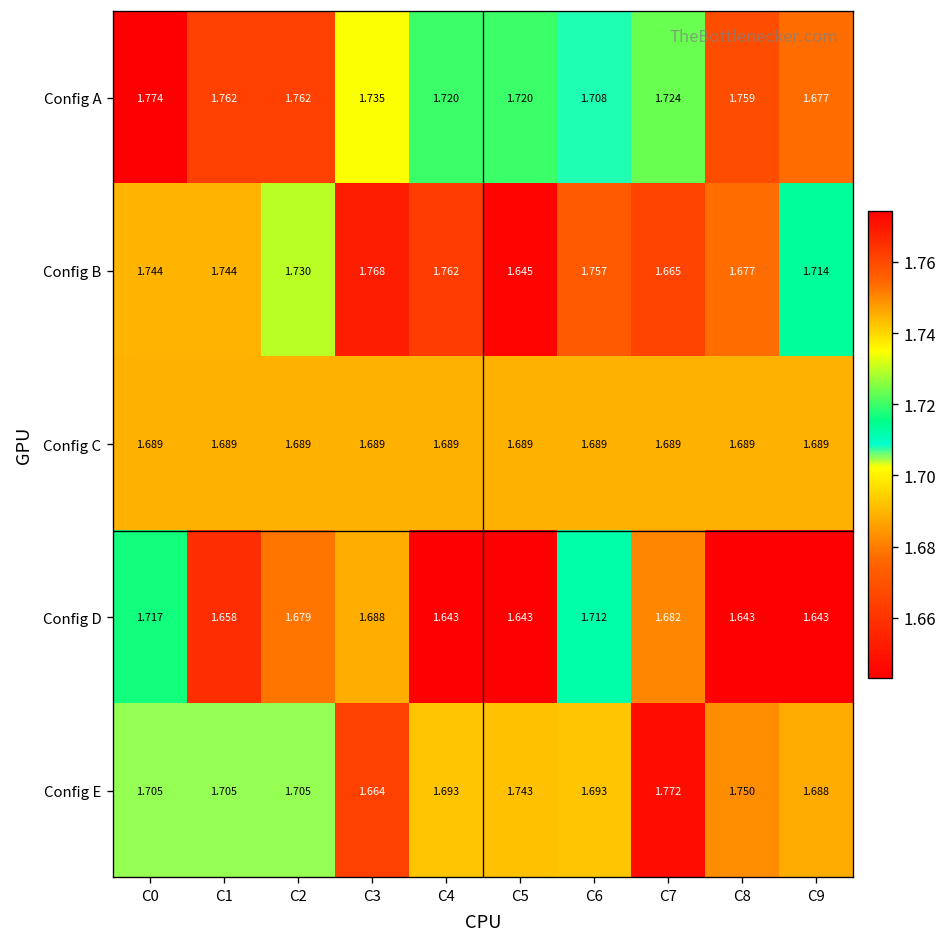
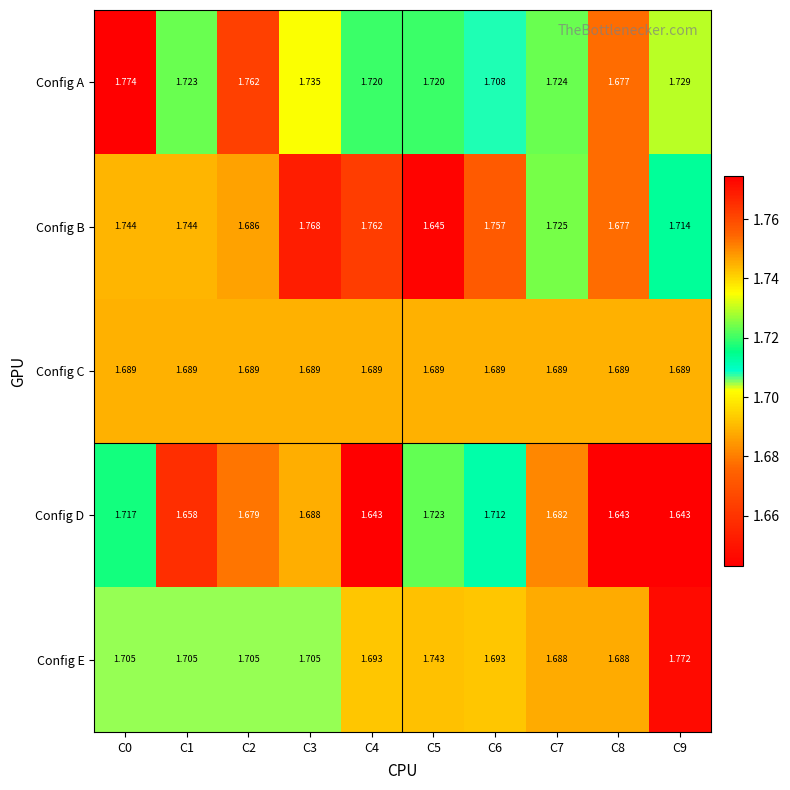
Config A, C1: 1.762 -> 1.723
Config A, C8: 1.759 -> 1.677
Config A, C9: 1.677 -> 1.729
Config B, C2: 1.730 -> 1.686
Config B, C7: 1.665 -> 1.725
Config D, C5: 1.643 -> 1.723
Config E, C3: 1.664 -> 1.705
Config E, C7: 1.772 -> 1.688
Config E, C8: 1.750 -> 1.688
Config E, C9: 1.688 -> 1.772
